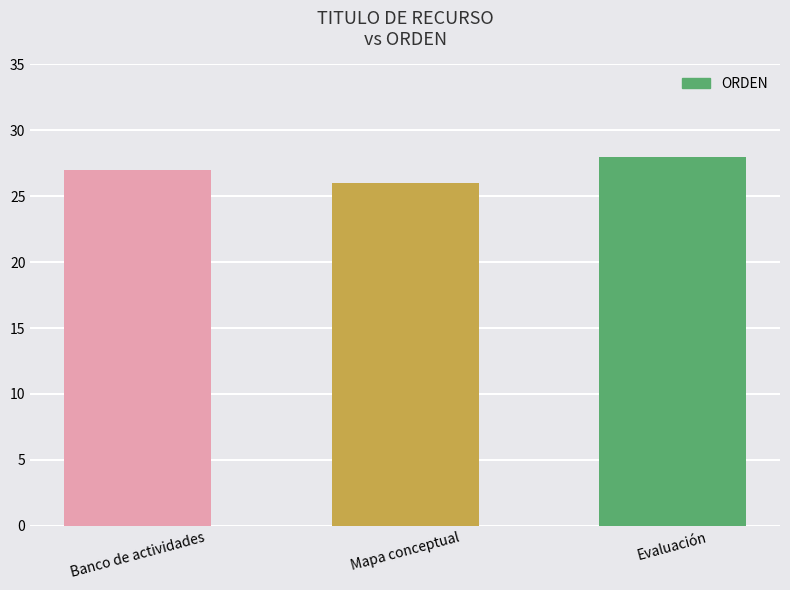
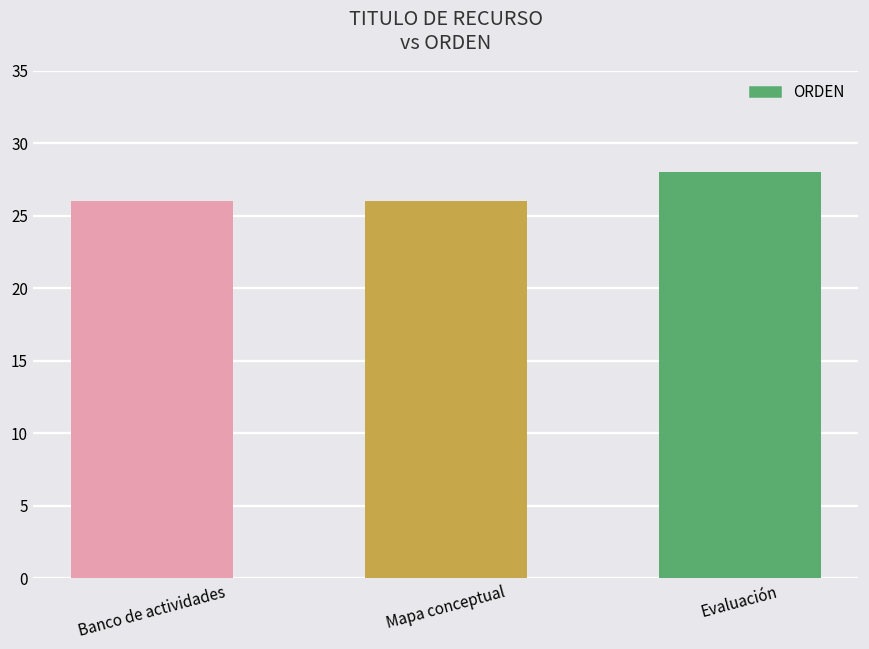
Banco de actividades: 27 -> 26
